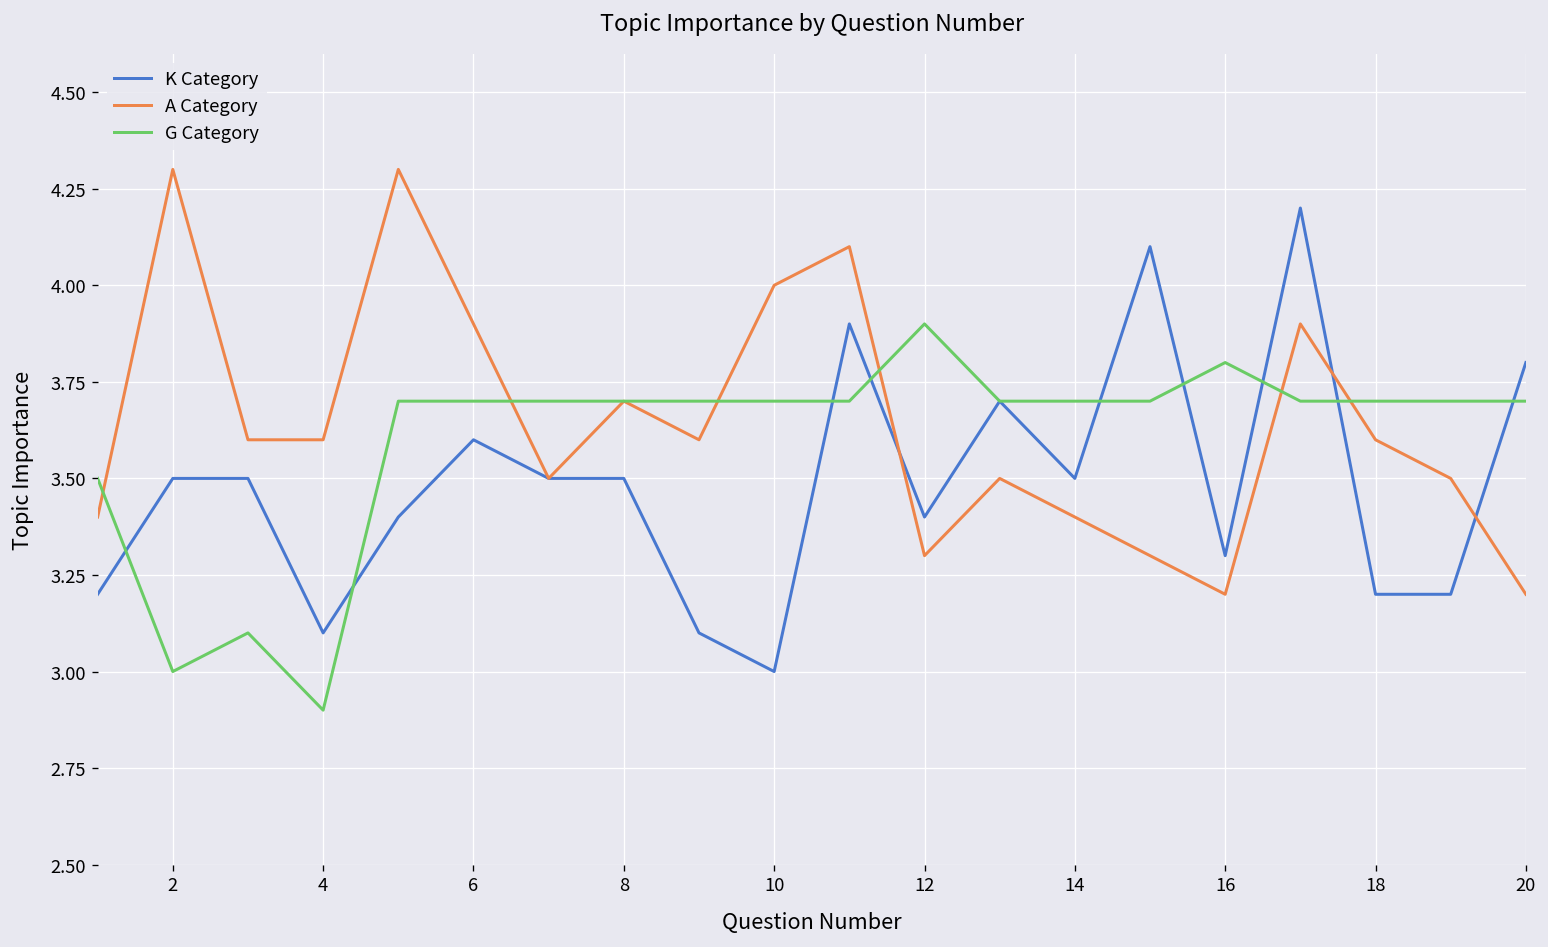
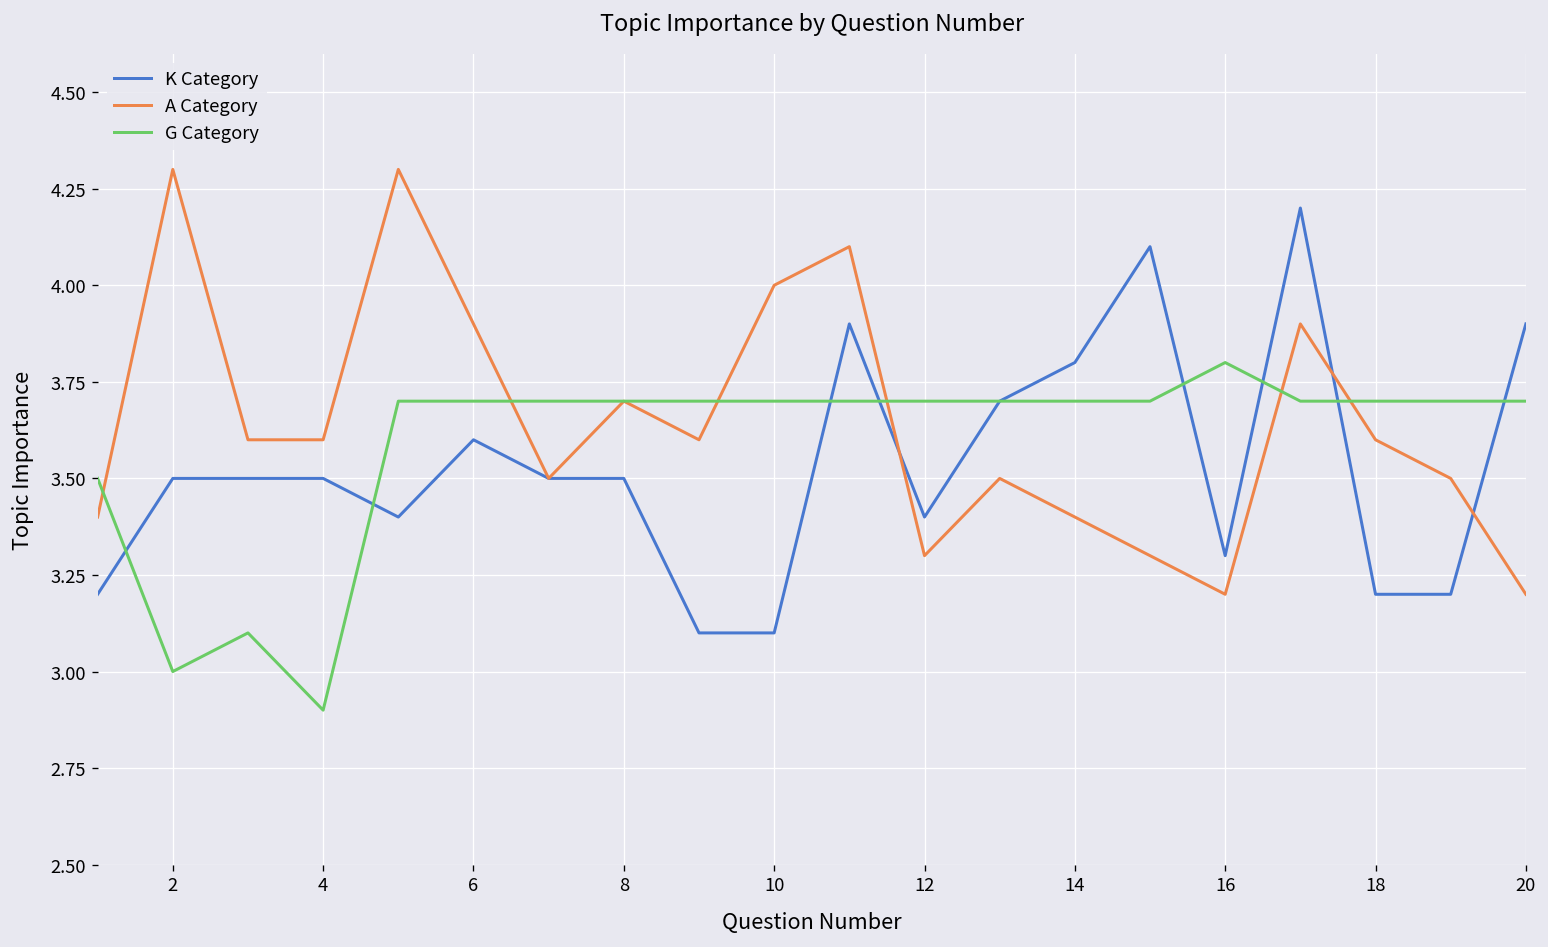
K Category, 4: 3.1 -> 3.5
K Category, 10: 3.0 -> 3.1
G Category, 12: 3.9 -> 3.7
K Category, 14: 3.5 -> 3.8
K Category, 20: 3.8 -> 3.9
